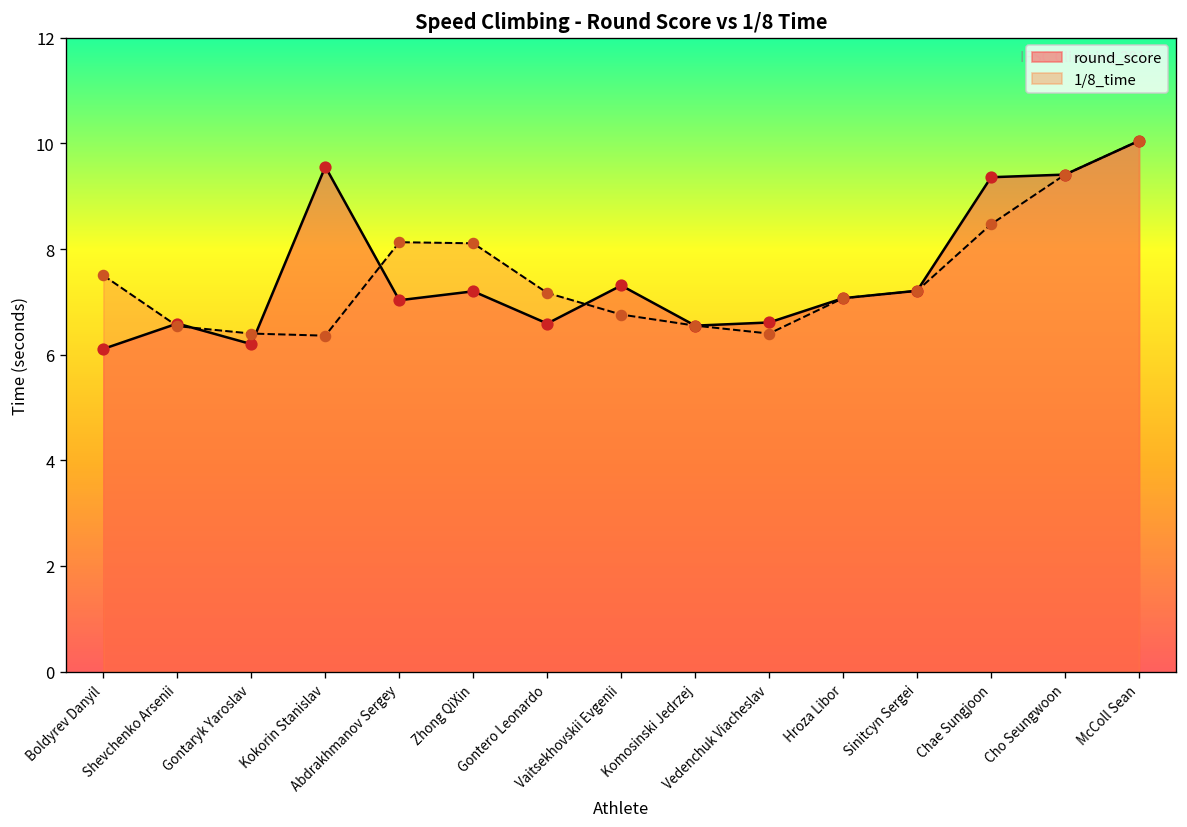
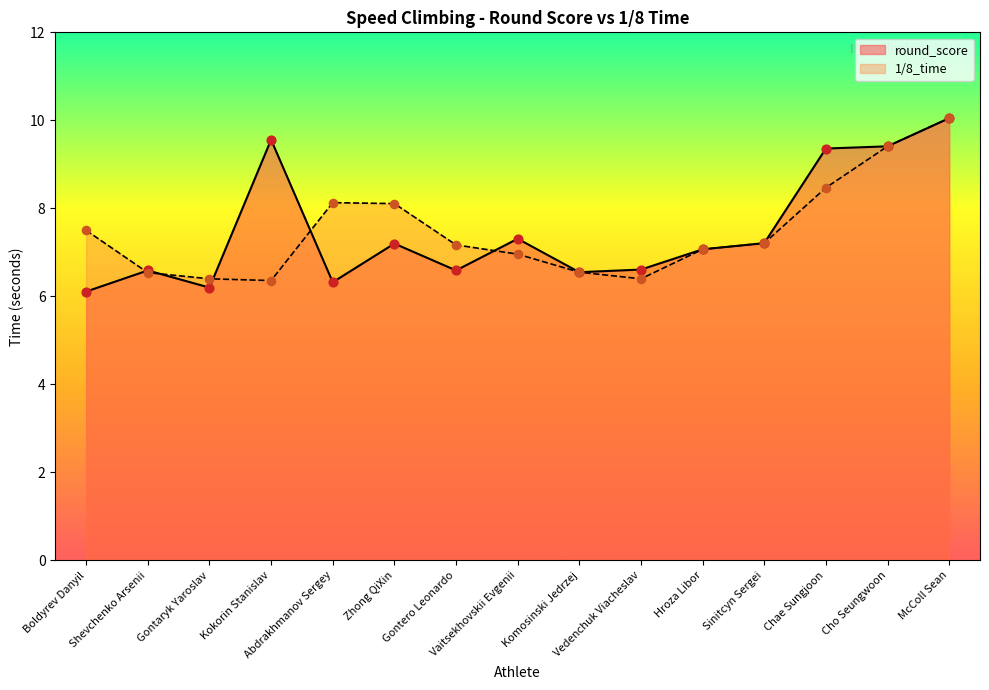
round_score, Abdrakhmanov Sergey: 7.0 -> 6.3
1/8_time, Vaitsekhovskii Evgenii: 6.8 -> 7.0
